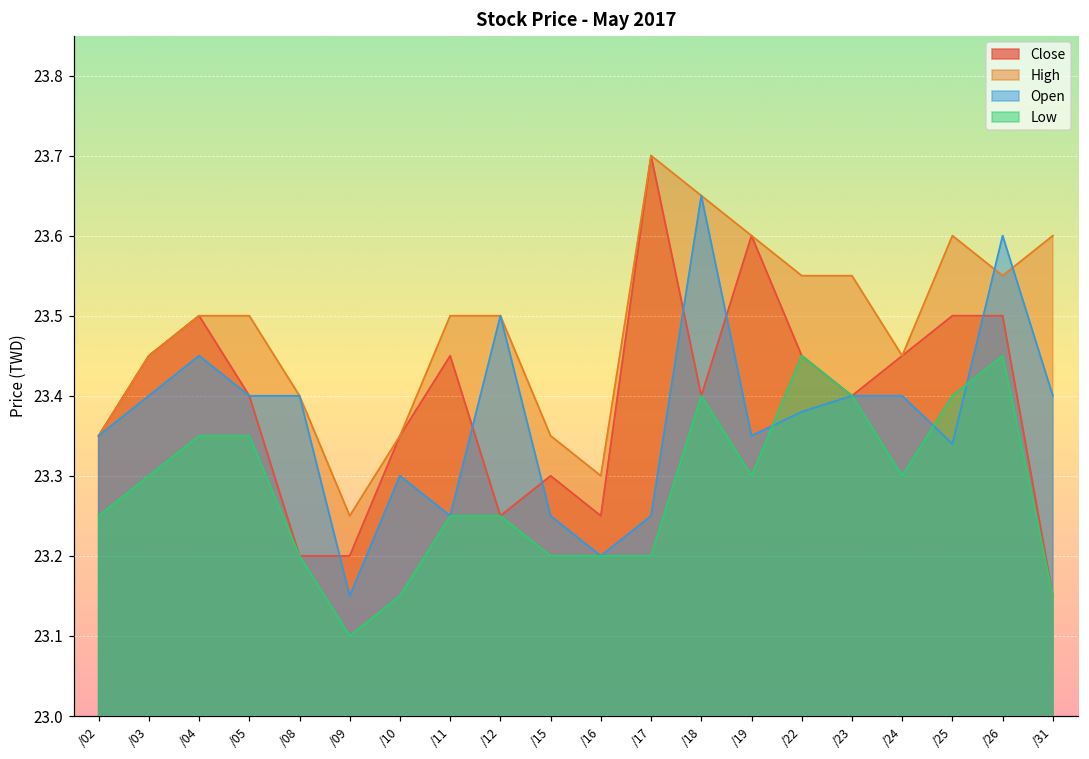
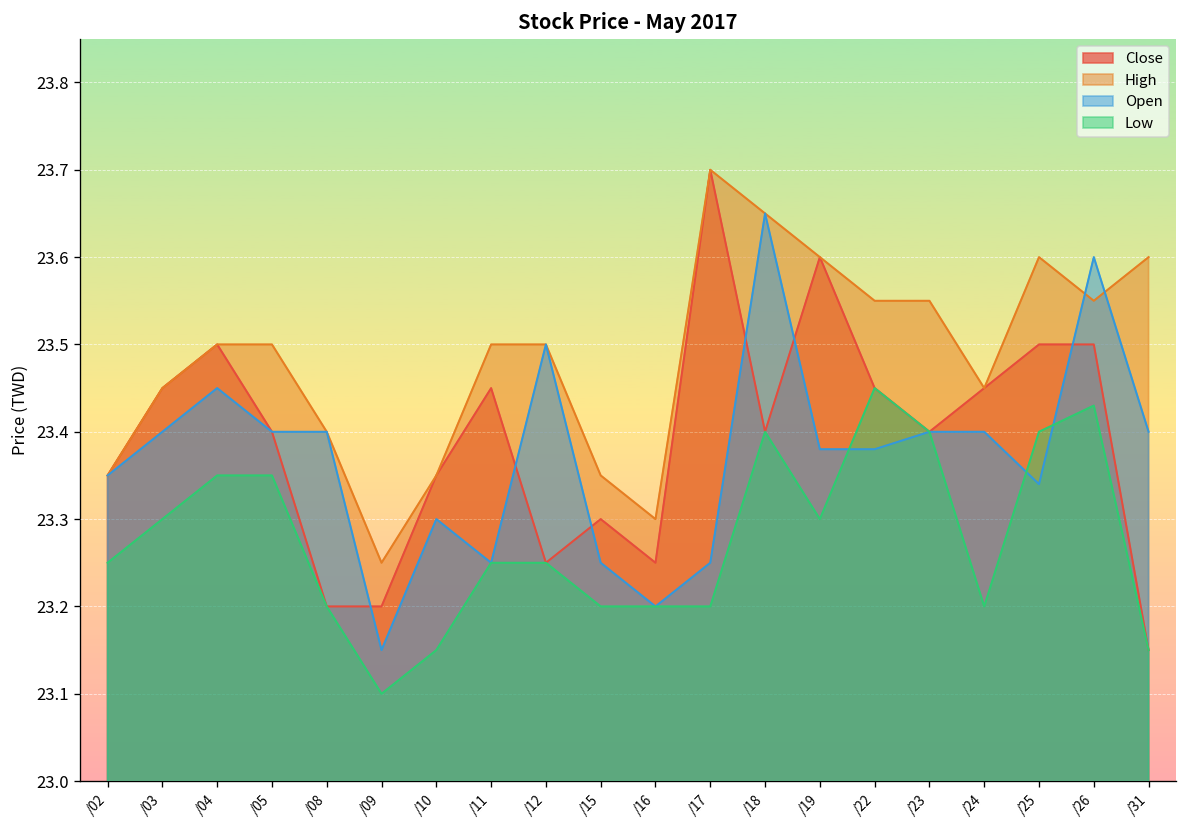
Open, /19: 23.35 -> 23.38
Low, /24: 23.3 -> 23.2
Low, /26: 23.45 -> 23.43
